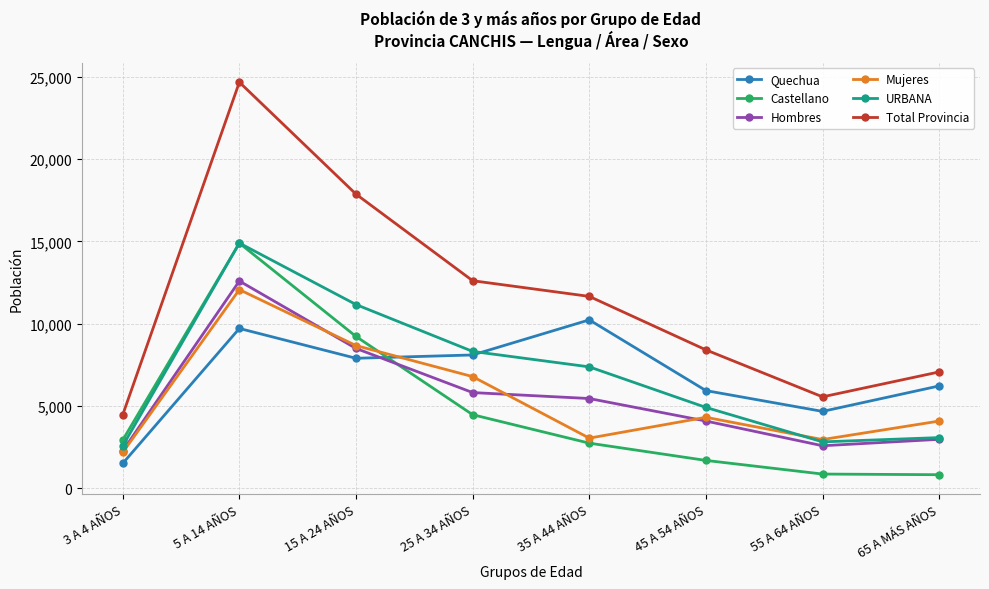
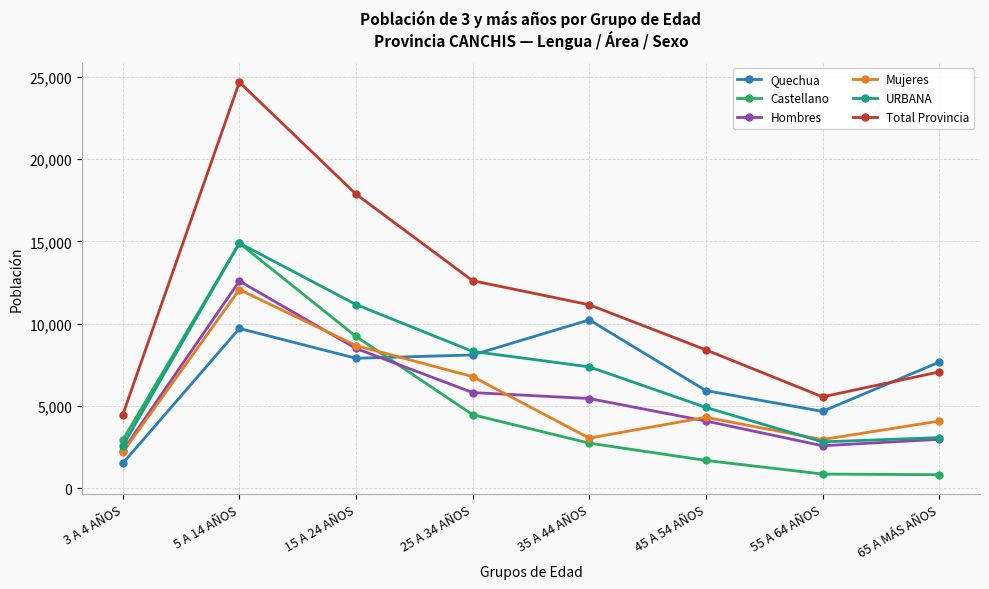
Total Provincia, 35 A 44 AÑOS: 11,700 -> 11,200
Quechua, 65 A MÁS AÑOS: 6,200 -> 7,700
